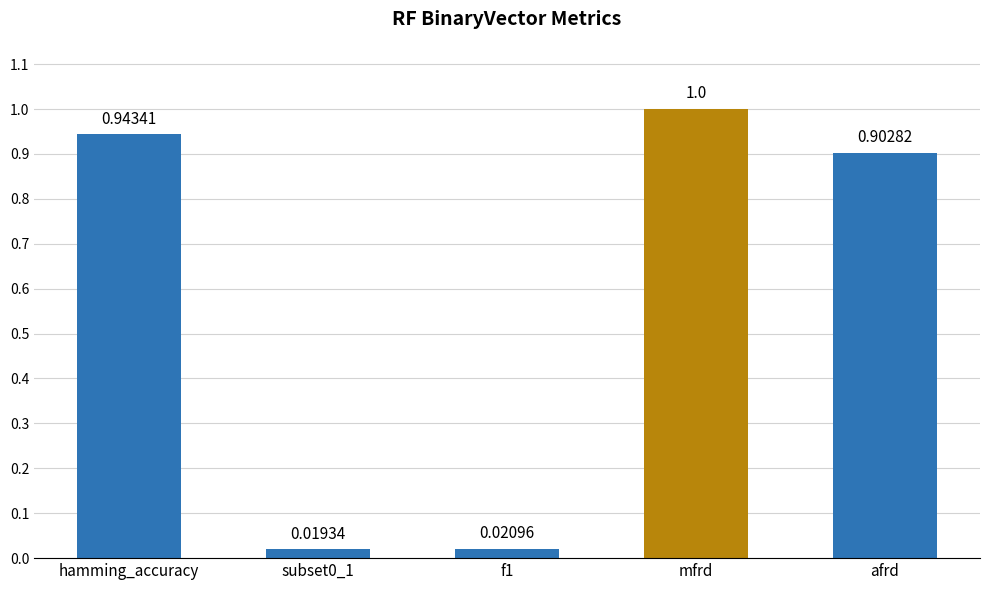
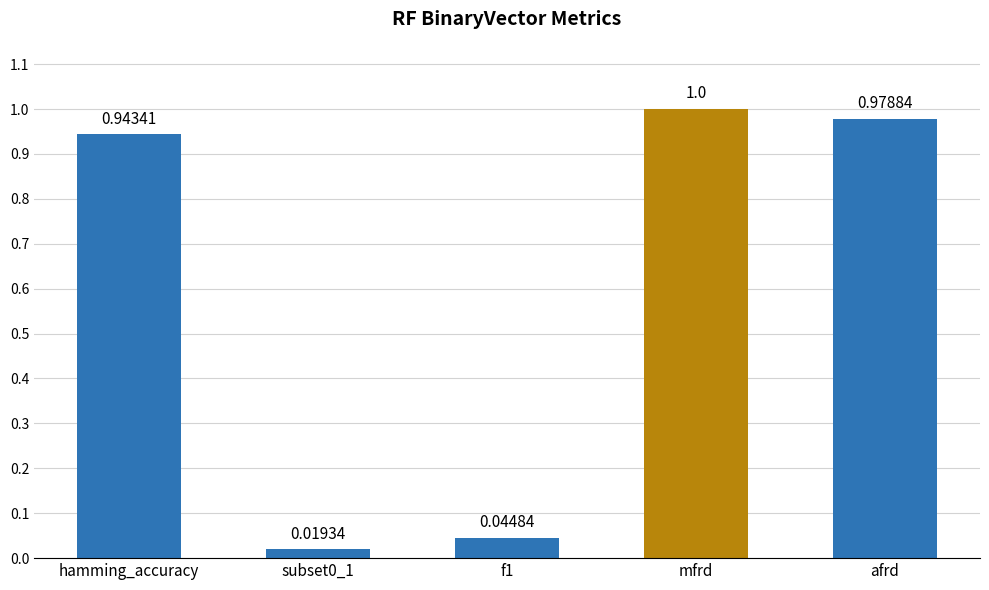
f1: 0.02096 -> 0.04484
afrd: 0.90282 -> 0.97884
